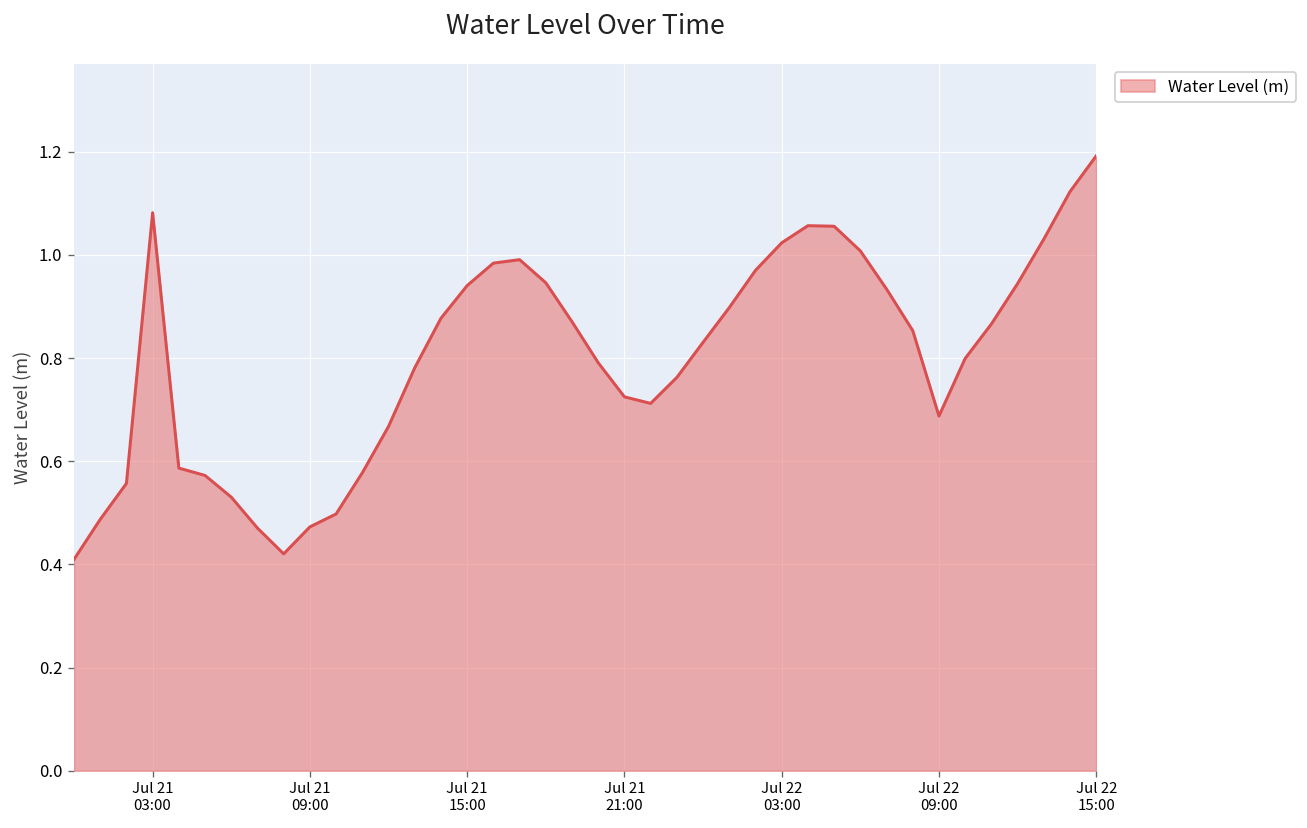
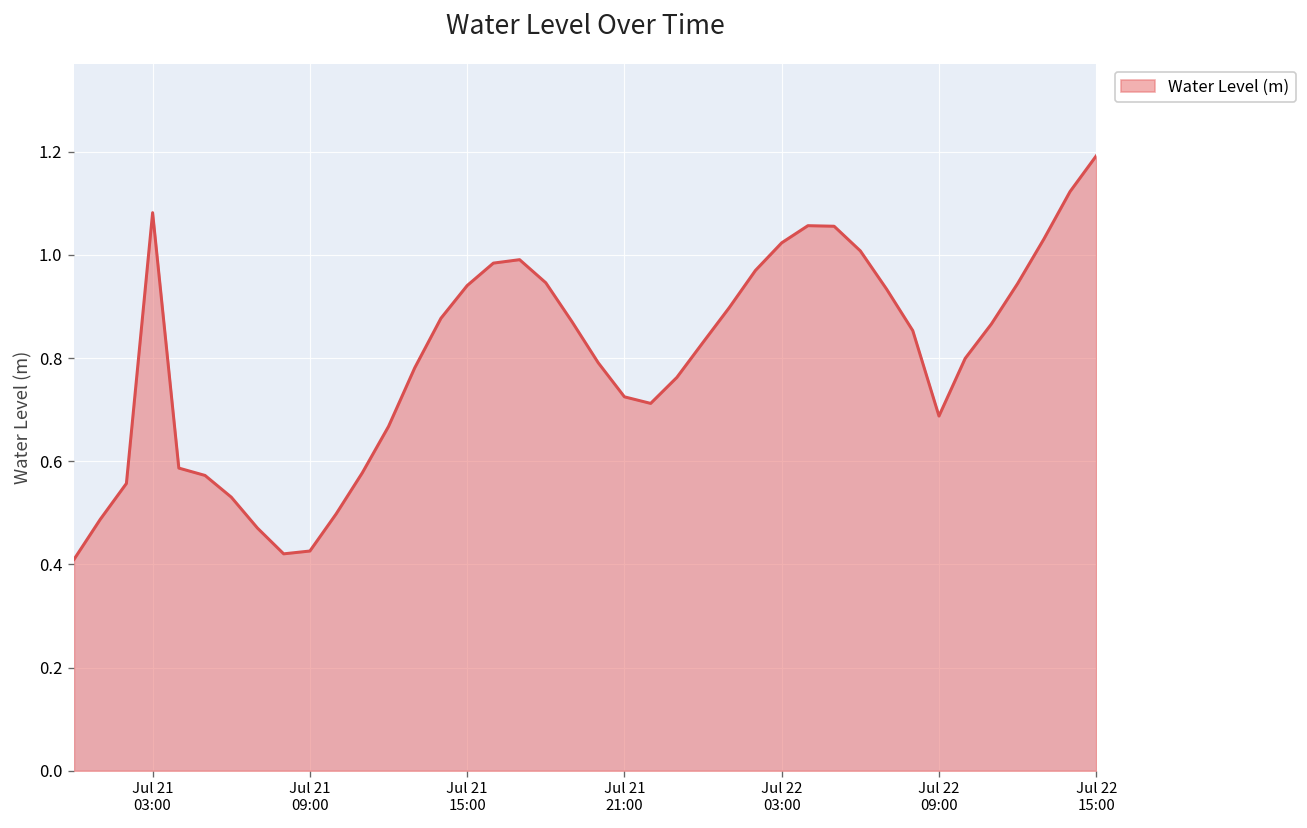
Jul 21 09:00: 0.47 -> 0.43
